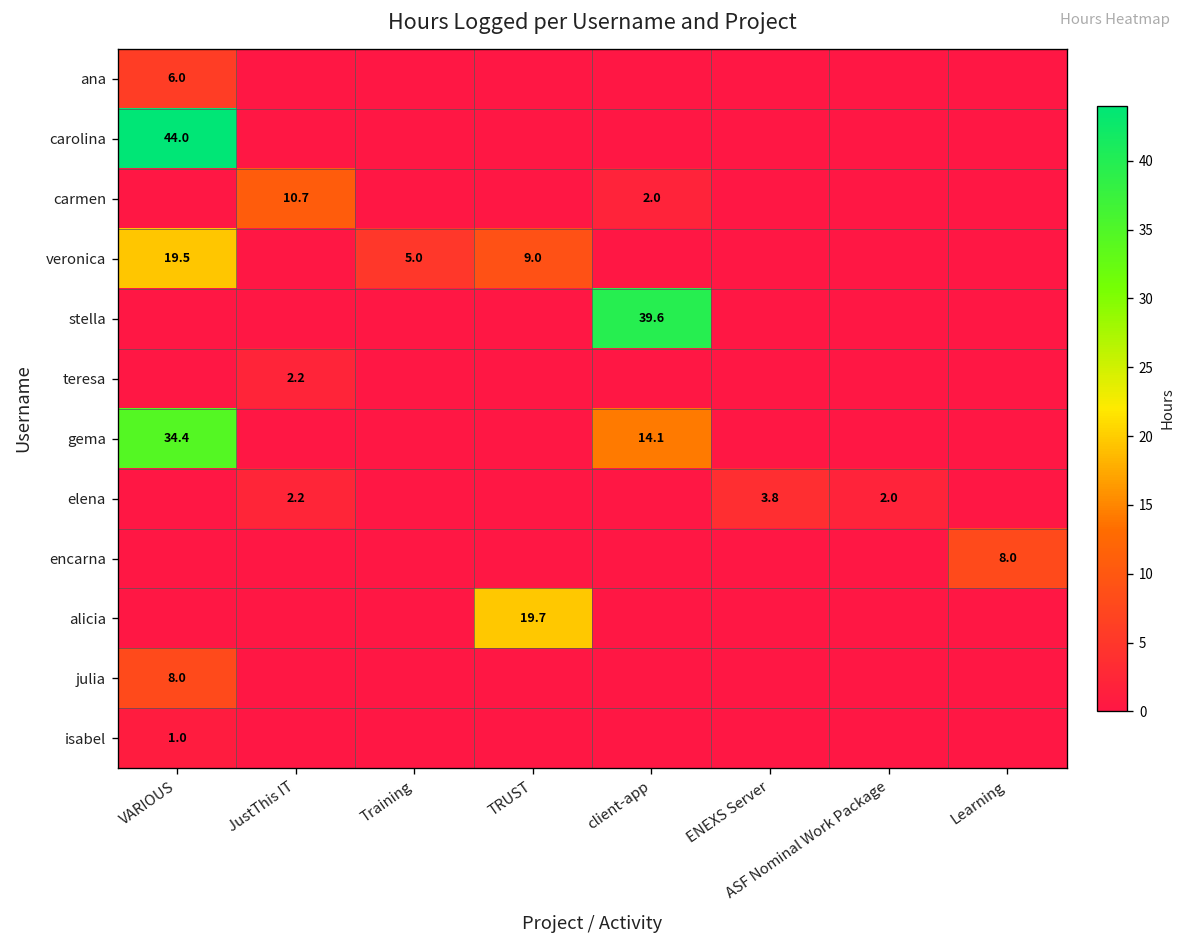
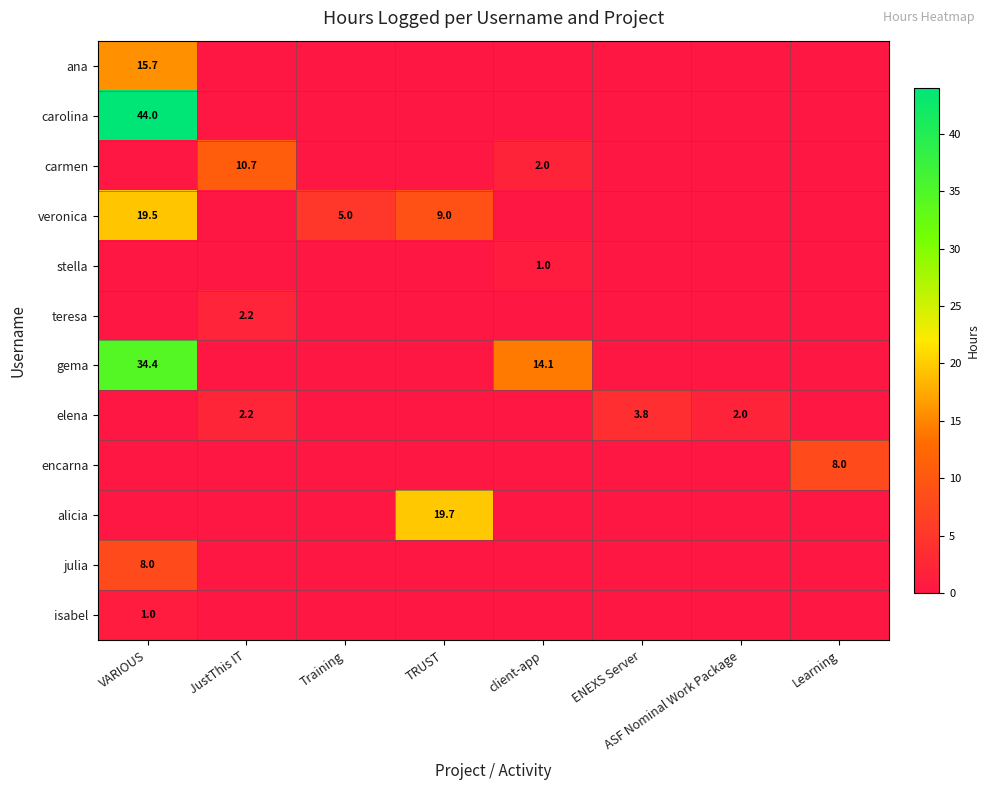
ana, VARIOUS: 6.0 -> 15.7
stella, client-app: 39.6 -> 1.0
